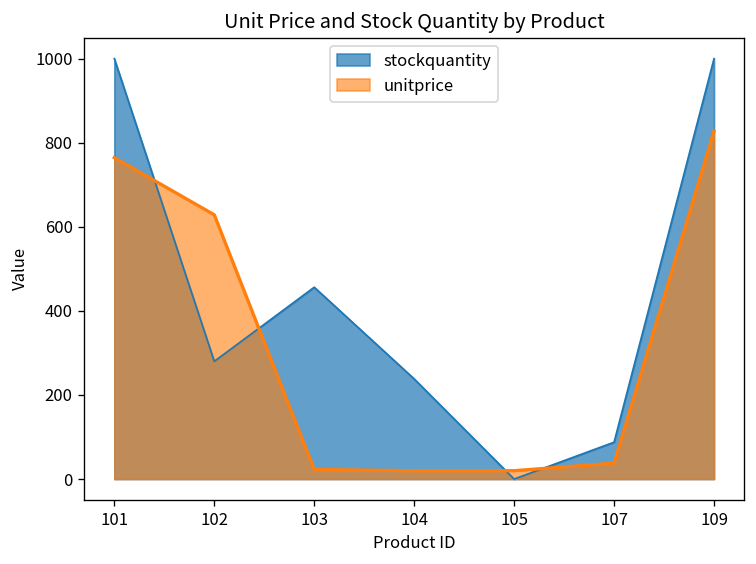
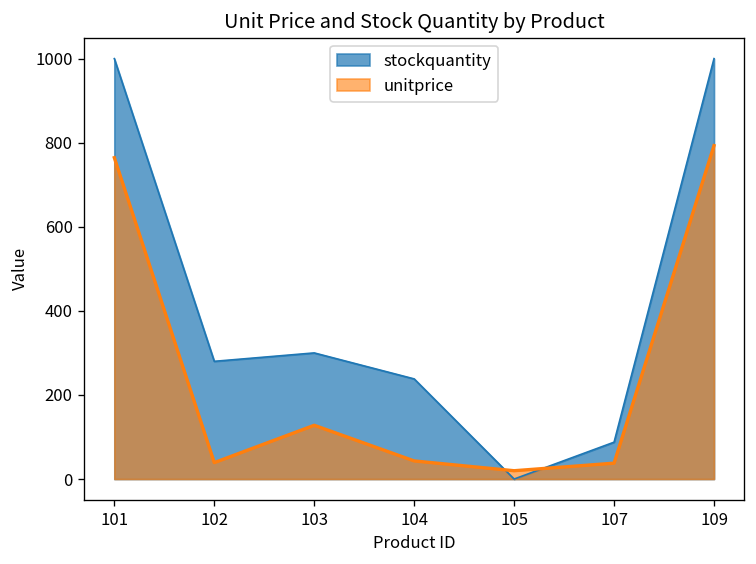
unitprice, 102: 630 -> 40
stockquantity, 103: 460 -> 300
unitprice, 103: 20 -> 130
unitprice, 104: 20 -> 40
unitprice, 109: 830 -> 790
